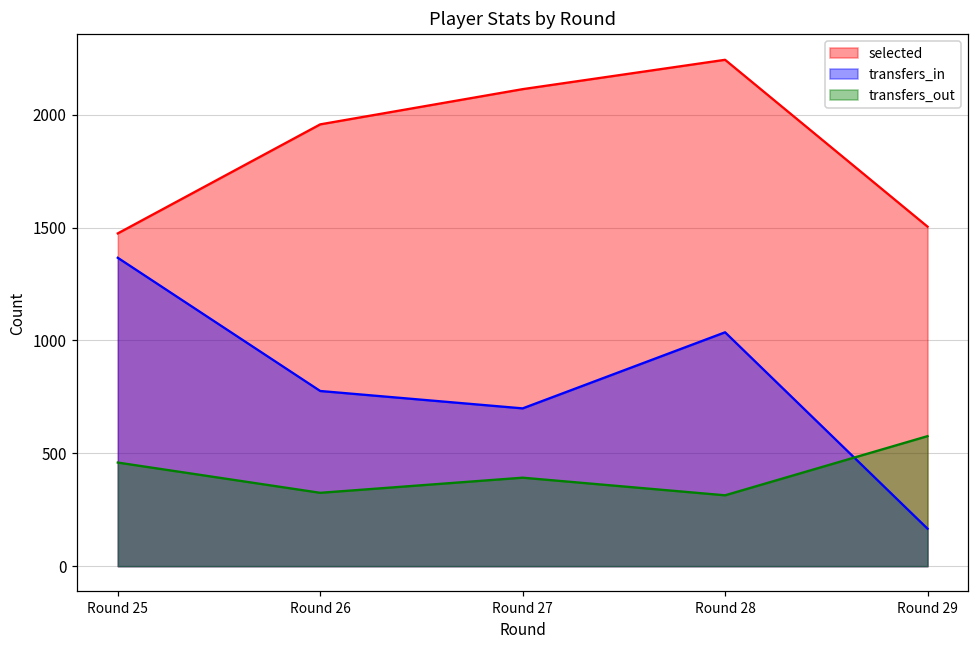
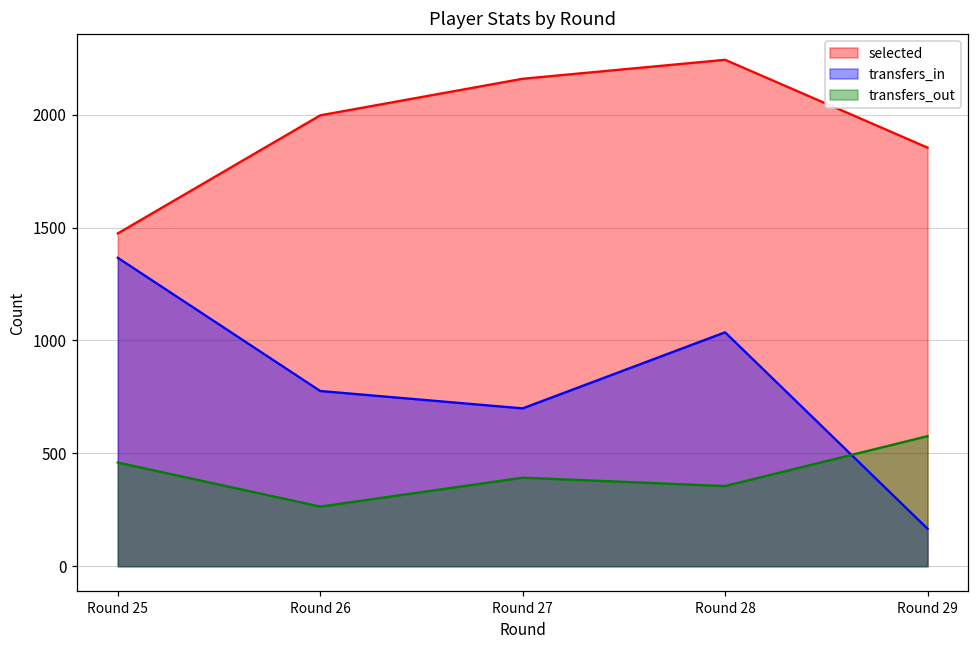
selected, Round 26: 1960 -> 2000
transfers_out, Round 26: 330 -> 260
selected, Round 27: 2110 -> 2160
transfers_out, Round 28: 310 -> 360
selected, Round 29: 1500 -> 1850
